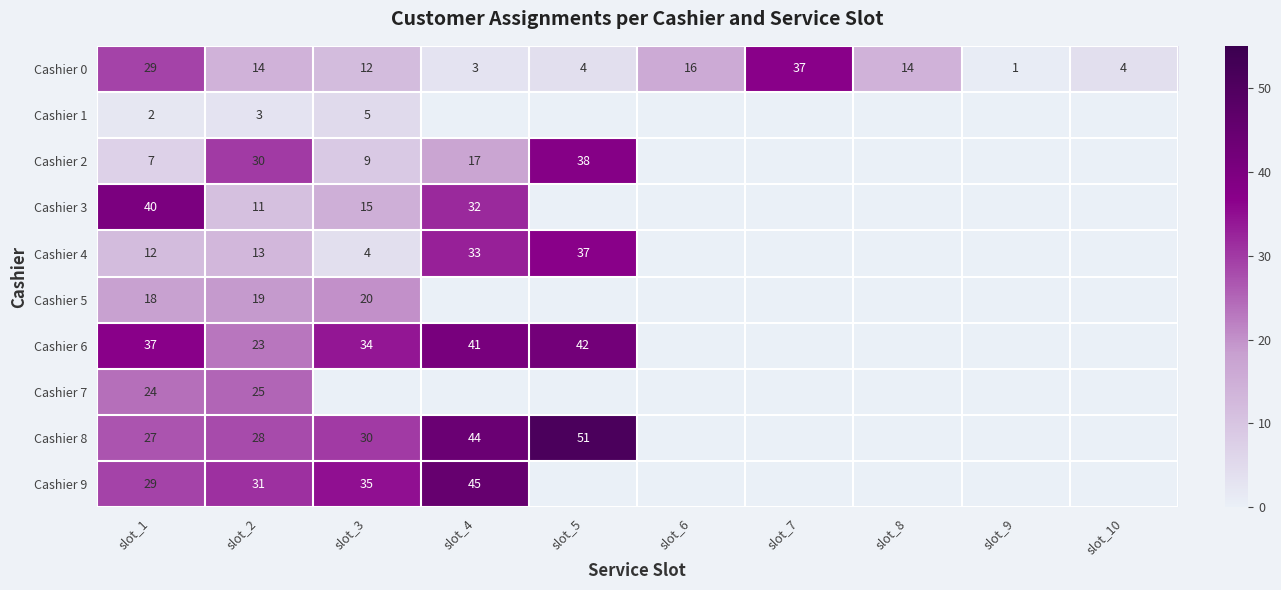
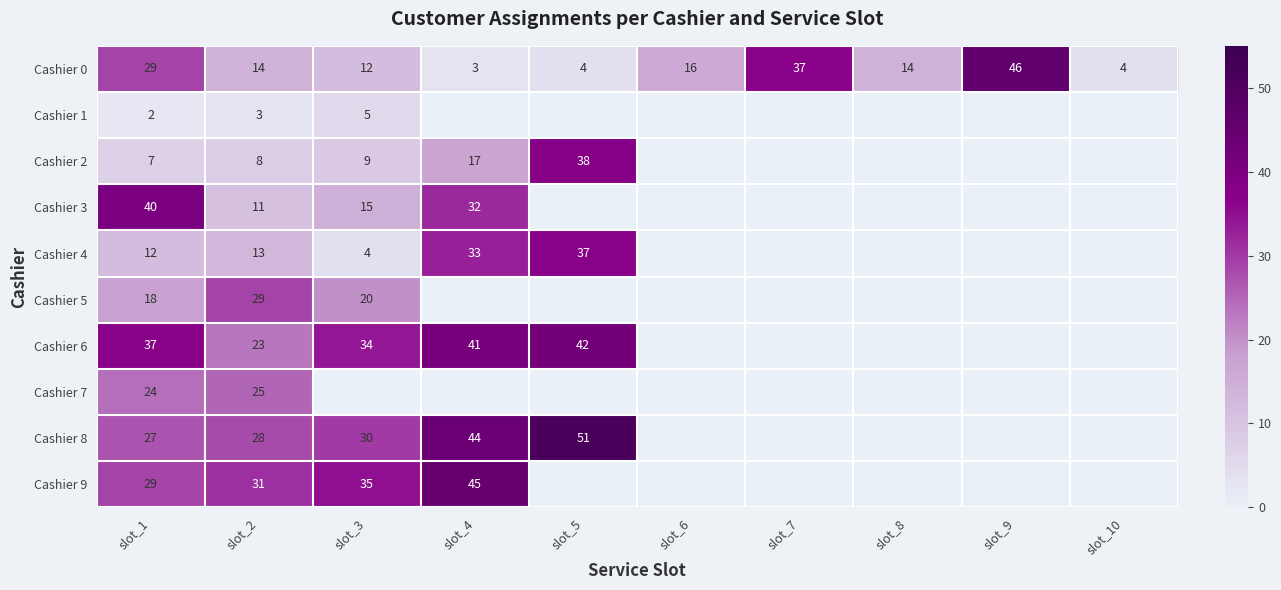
Cashier 0, slot_9: 1 -> 46
Cashier 2, slot_2: 30 -> 8
Cashier 5, slot_2: 19 -> 29
